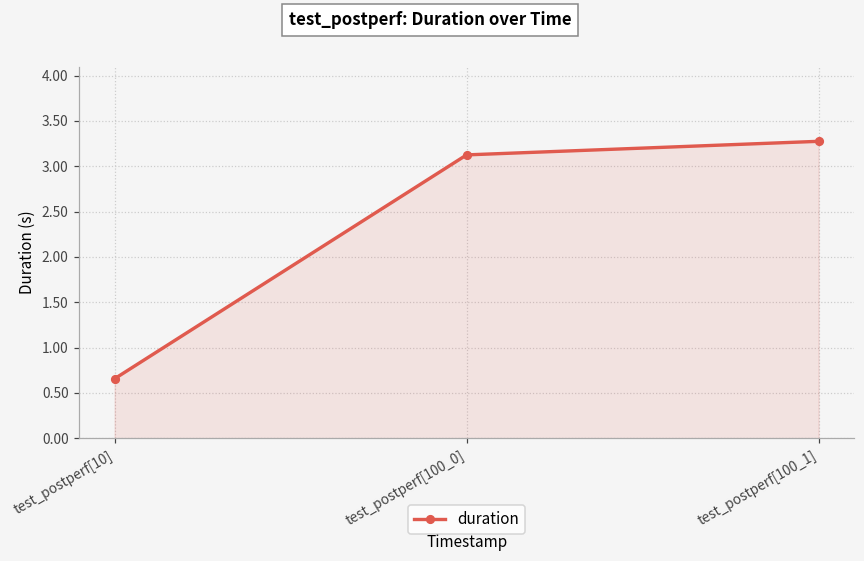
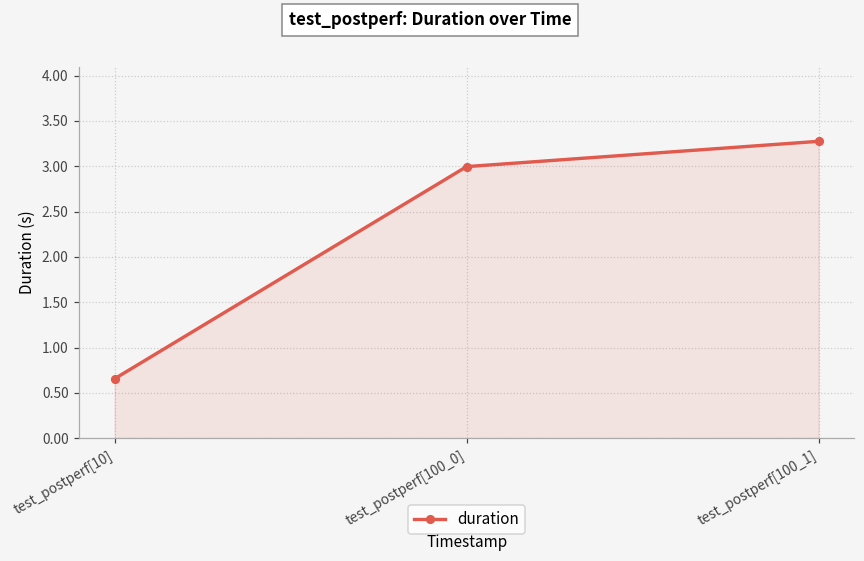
test_postperf[100_0]: 3.1 -> 3.0
